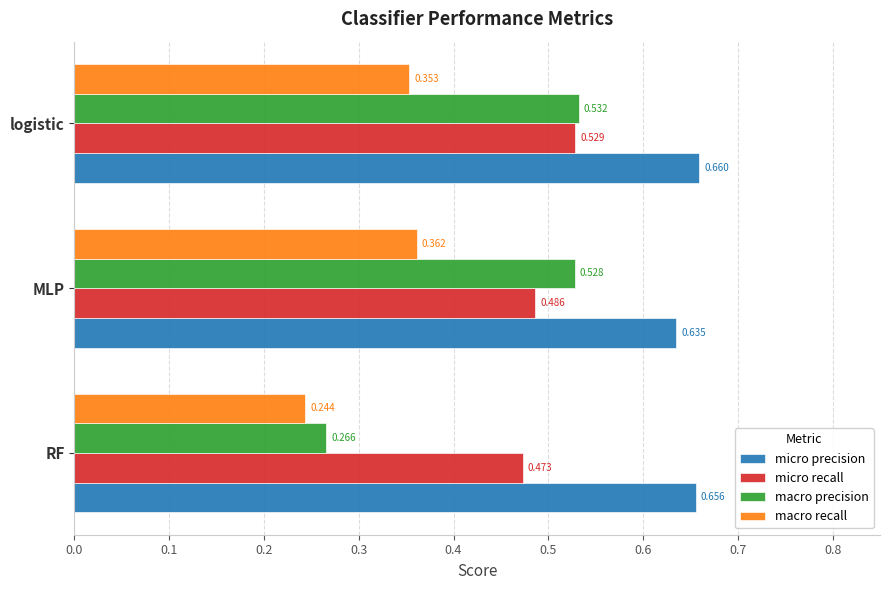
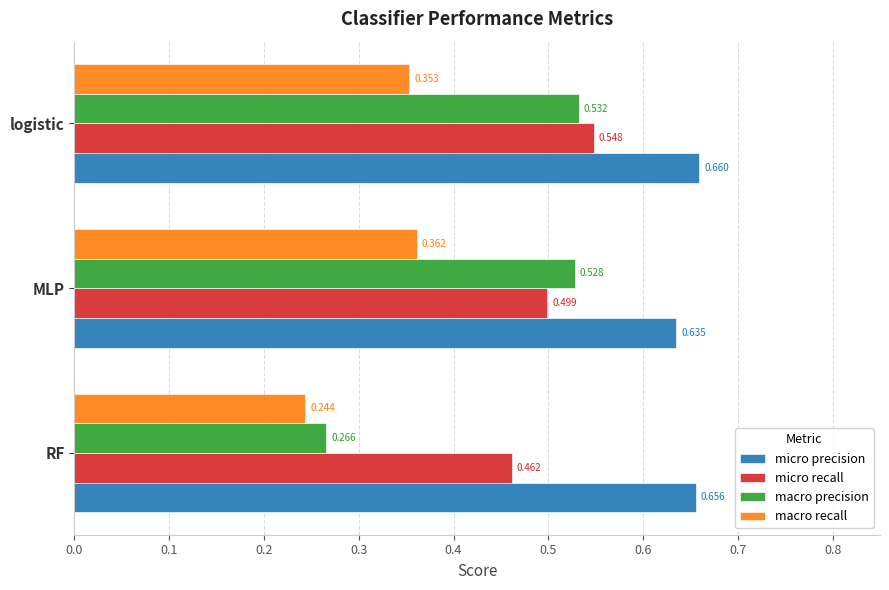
micro recall, logistic: 0.529 -> 0.548
micro recall, MLP: 0.486 -> 0.499
micro recall, RF: 0.473 -> 0.462
